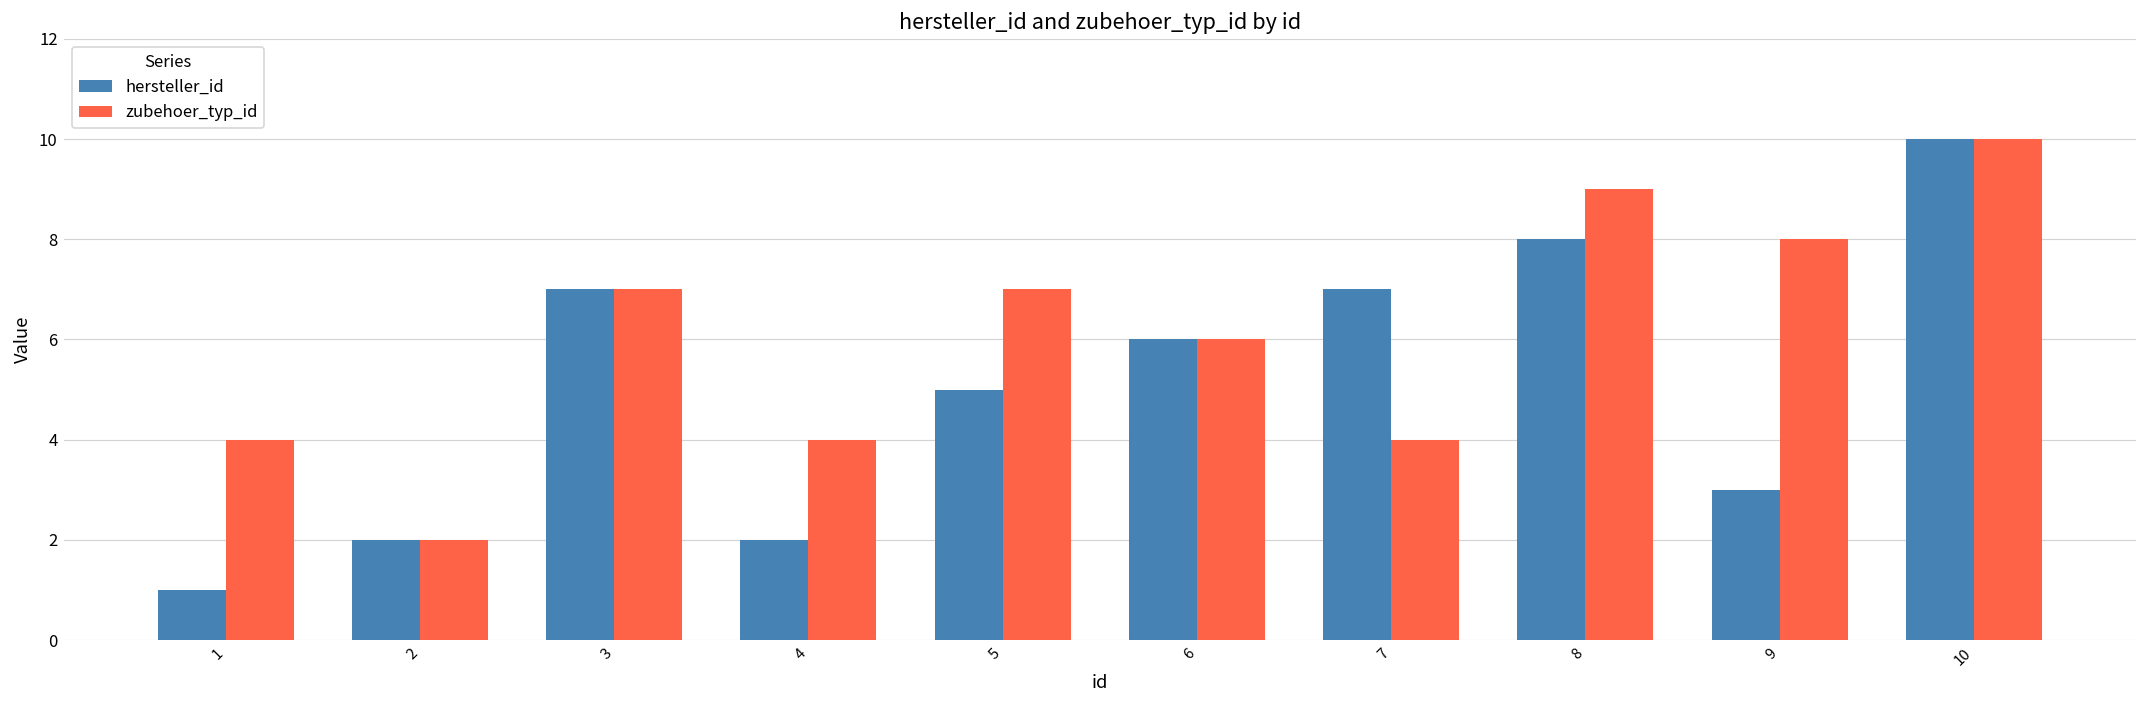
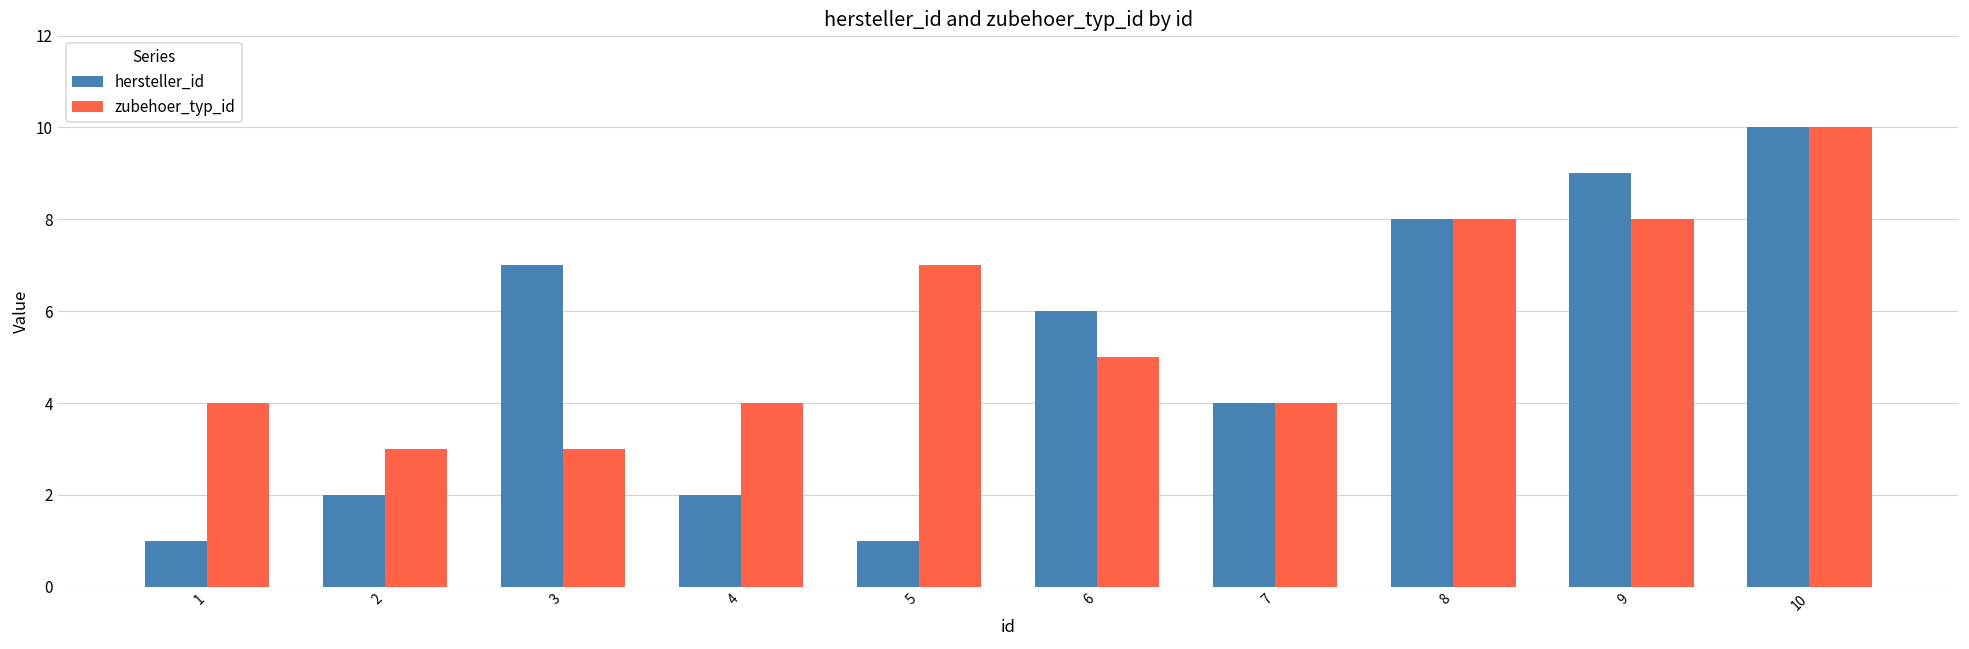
zubehoer_typ_id, 2: 2 -> 3
zubehoer_typ_id, 3: 7 -> 3
hersteller_id, 5: 5 -> 1
zubehoer_typ_id, 6: 6 -> 5
hersteller_id, 7: 7 -> 4
zubehoer_typ_id, 8: 9 -> 8
hersteller_id, 9: 3 -> 9
